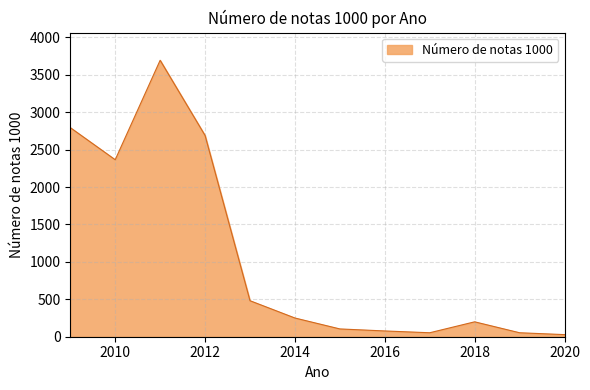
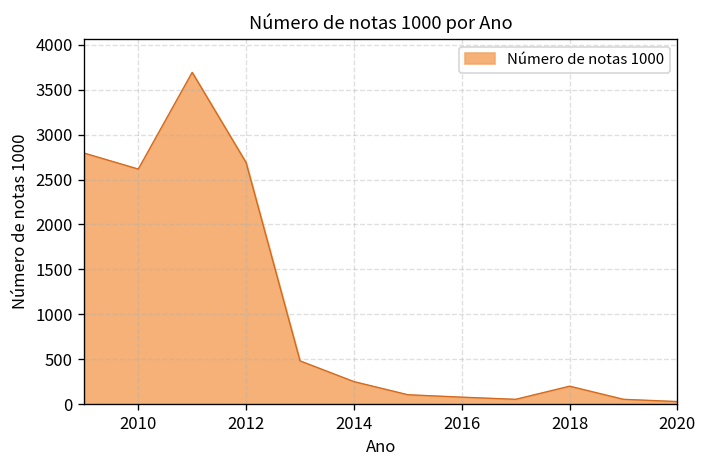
2010: 2400 -> 2600
